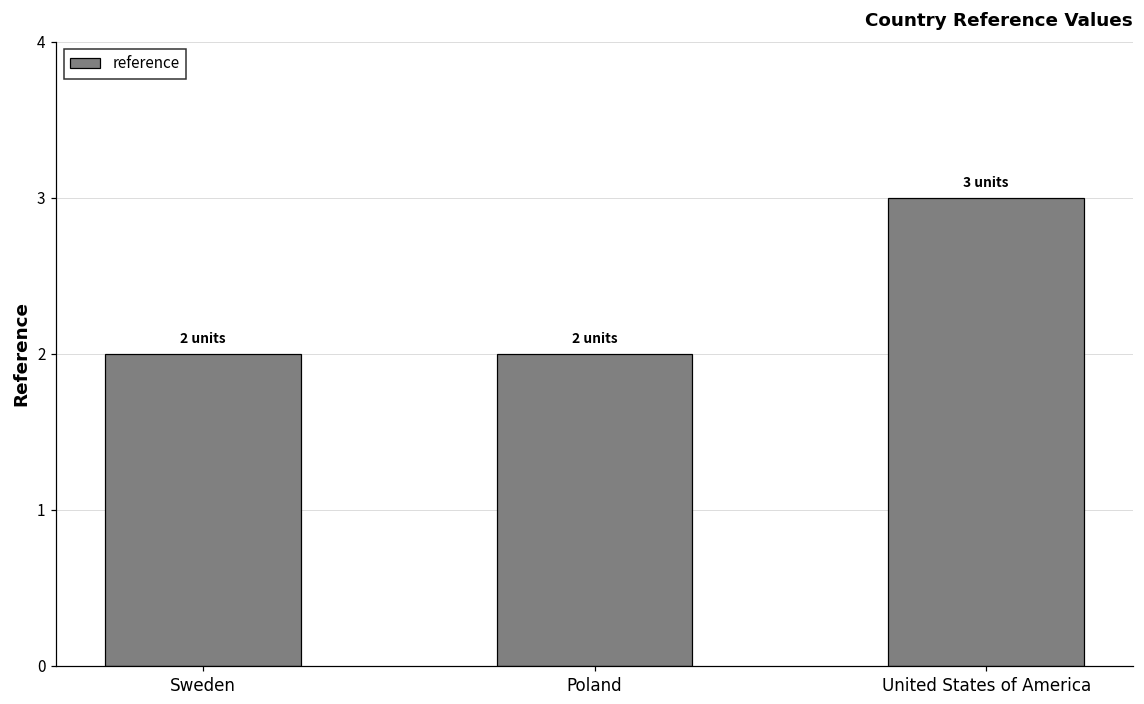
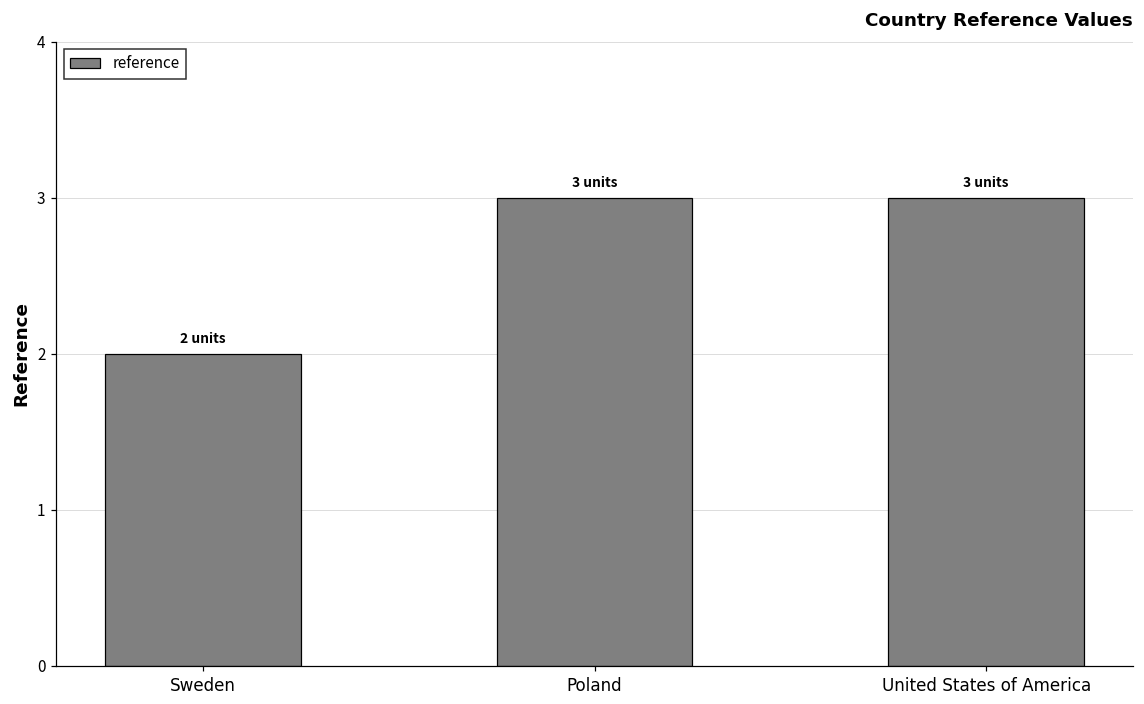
Poland: 2 -> 3
